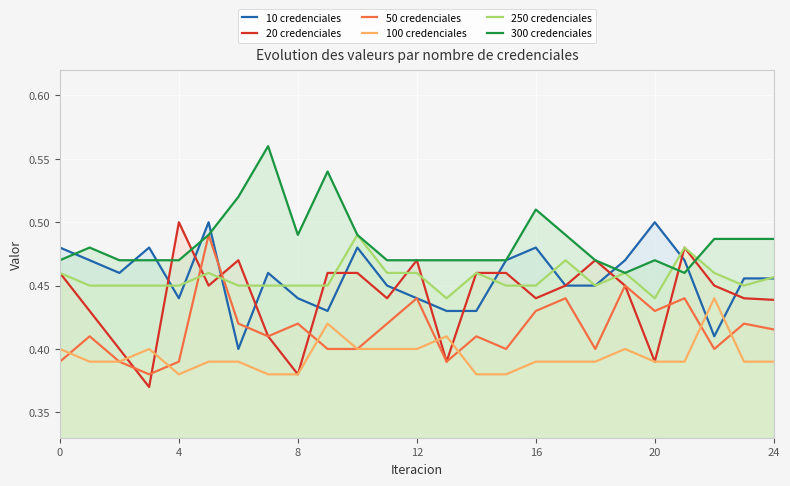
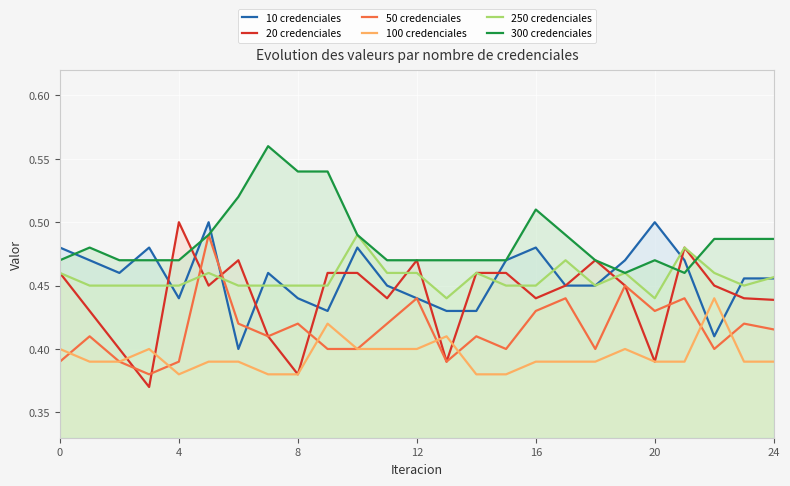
300 credenciales, 8: 0.49 -> 0.54
